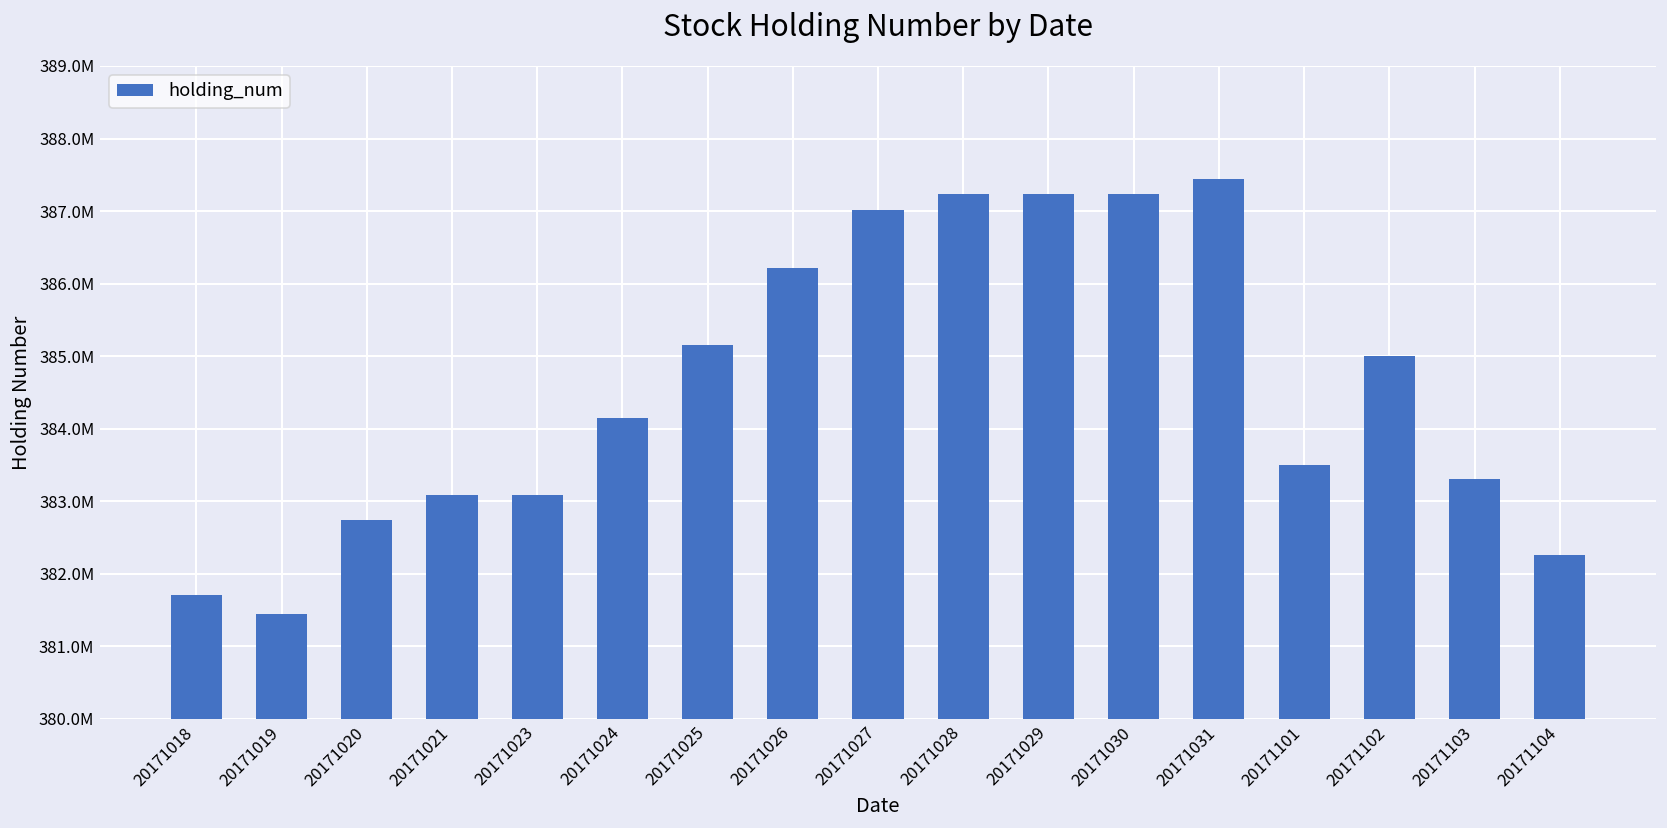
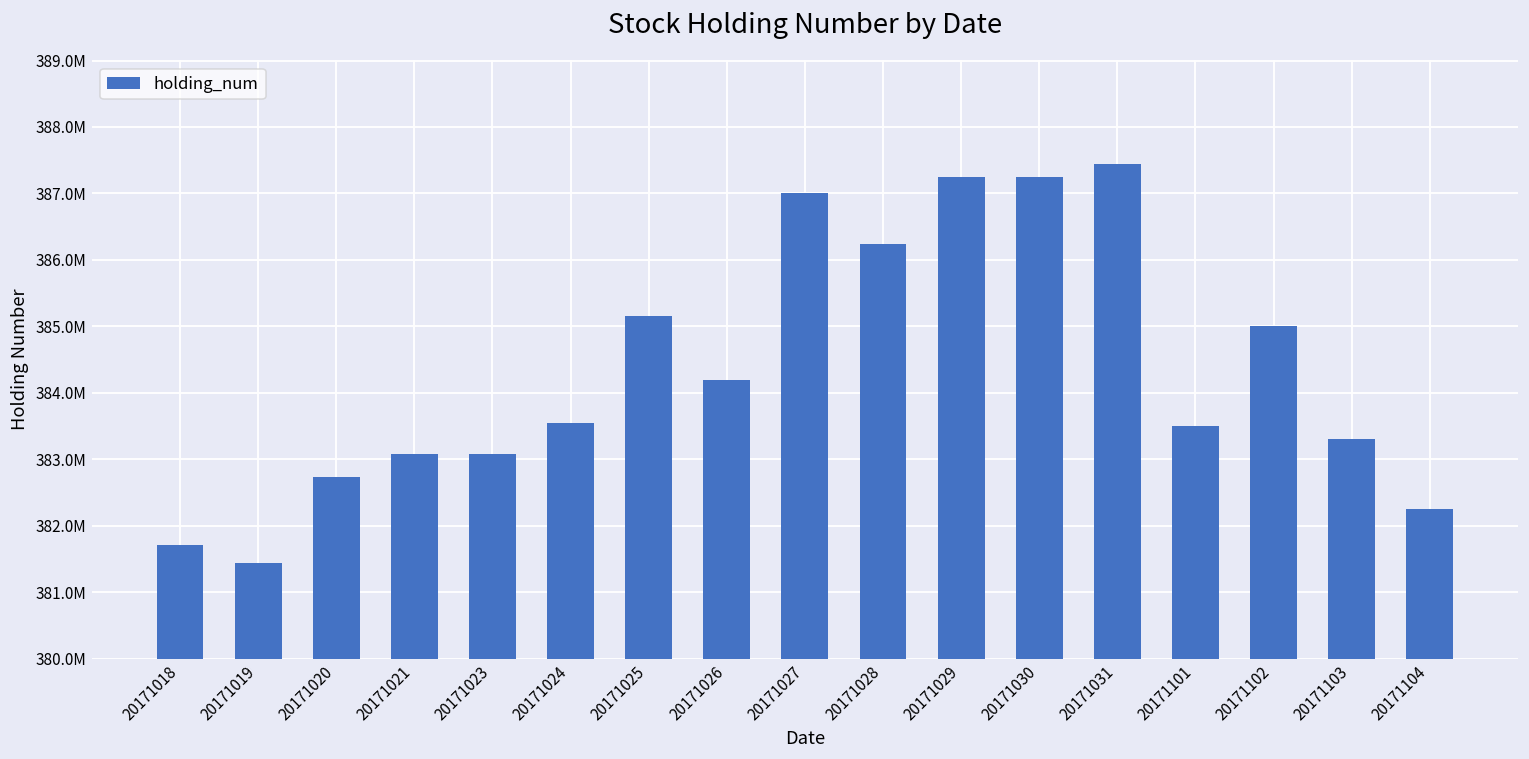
20171024: 384100000 -> 383500000
20171026: 386200000 -> 384200000
20171028: 387200000 -> 386200000
